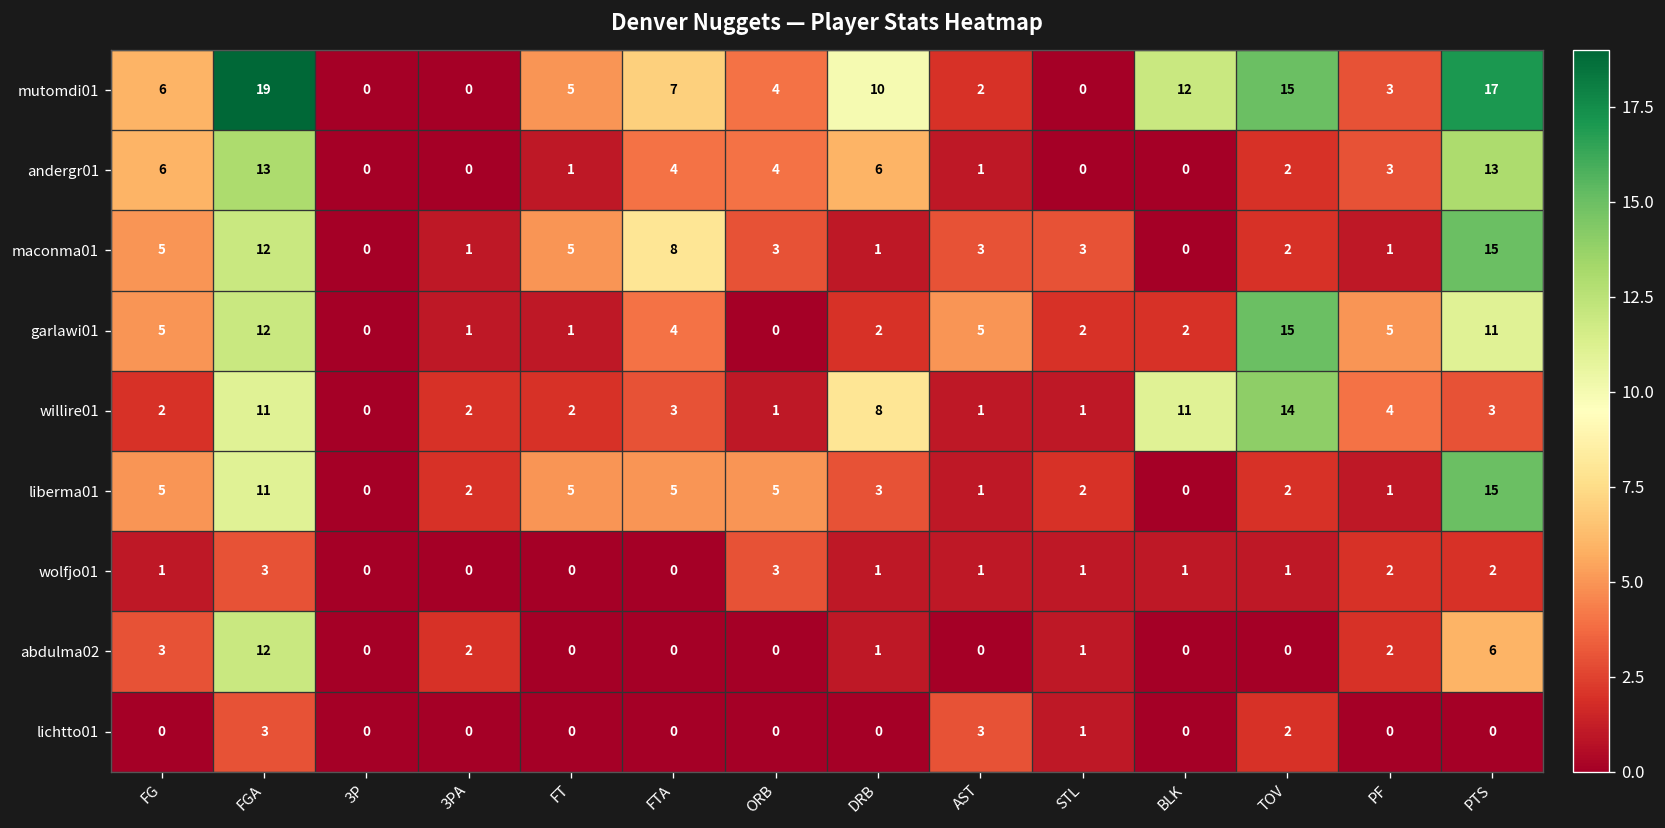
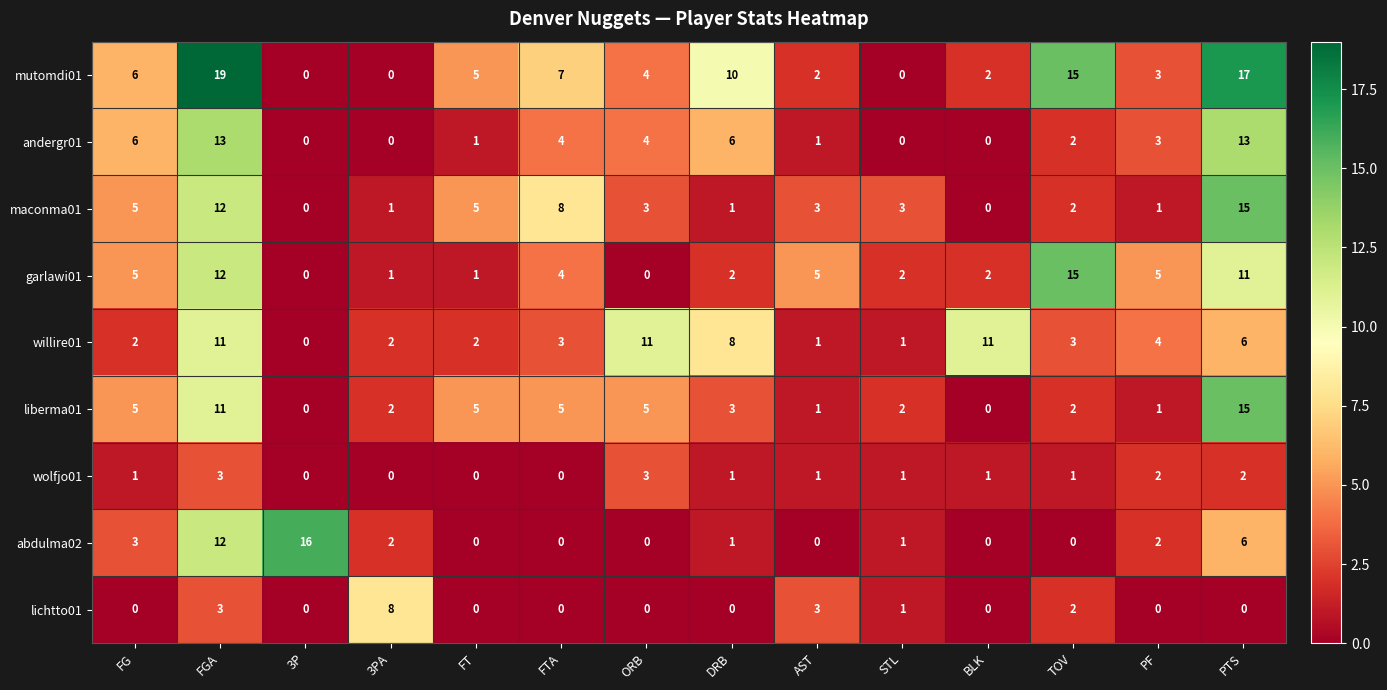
mutomdi01, BLK: 12 -> 2
willire01, ORB: 1 -> 11
willire01, TOV: 14 -> 3
willire01, PTS: 3 -> 6
abdulma02, 3P: 0 -> 16
lichtto01, 3PA: 0 -> 8
